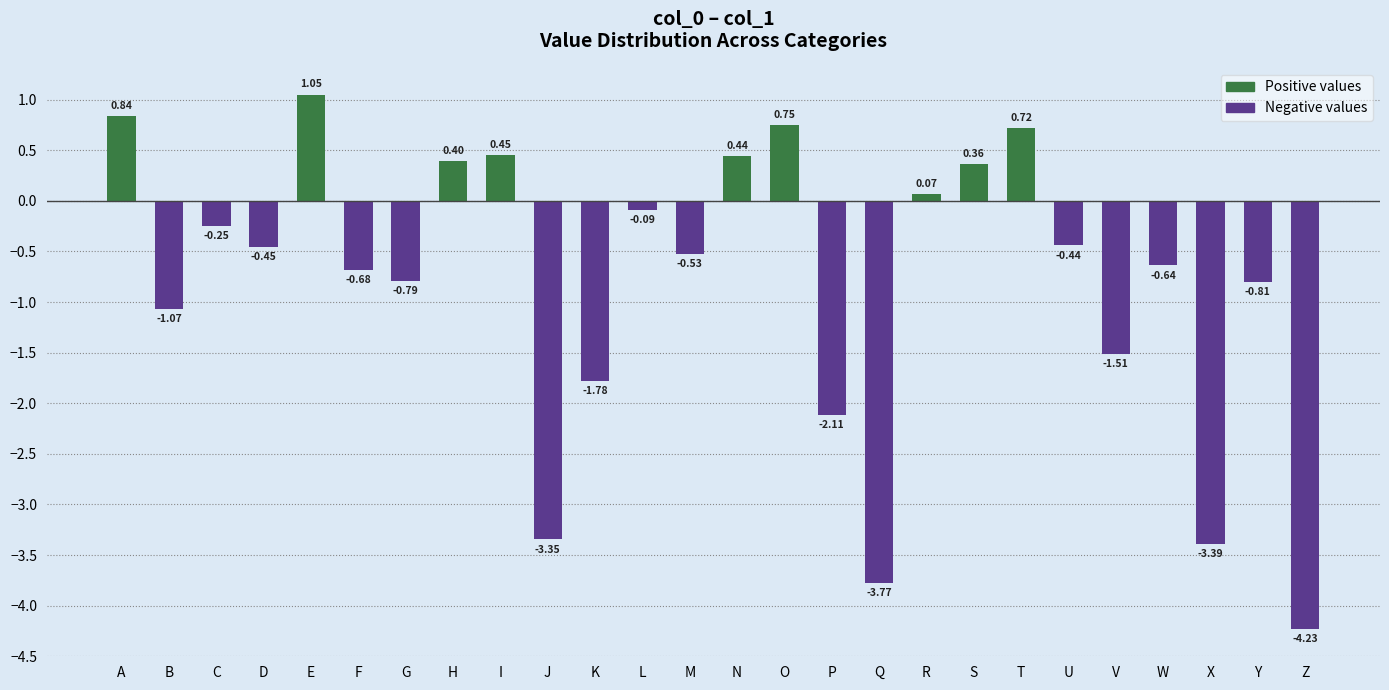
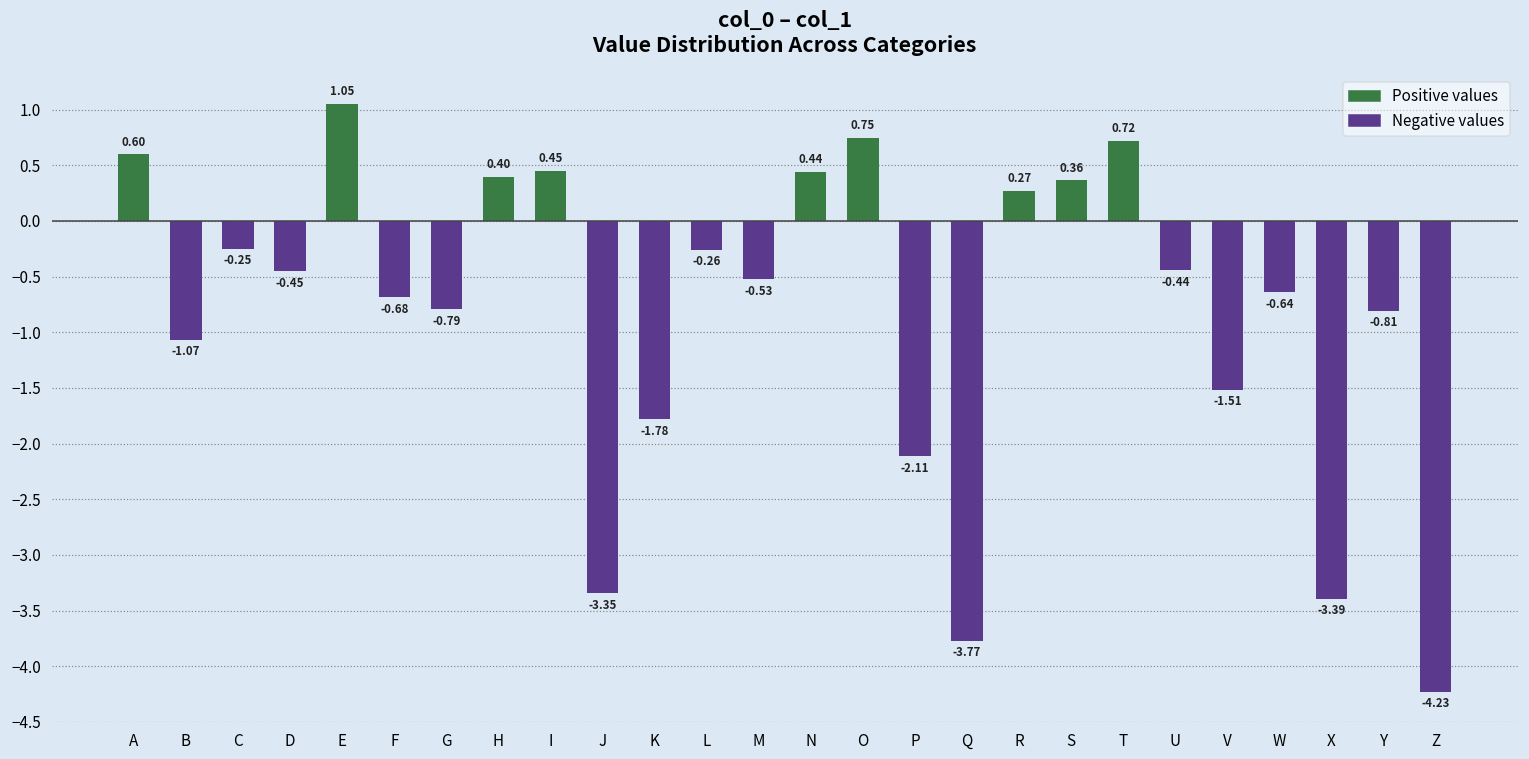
A: 0.84 -> 0.60
L: -0.09 -> -0.26
R: 0.07 -> 0.27
